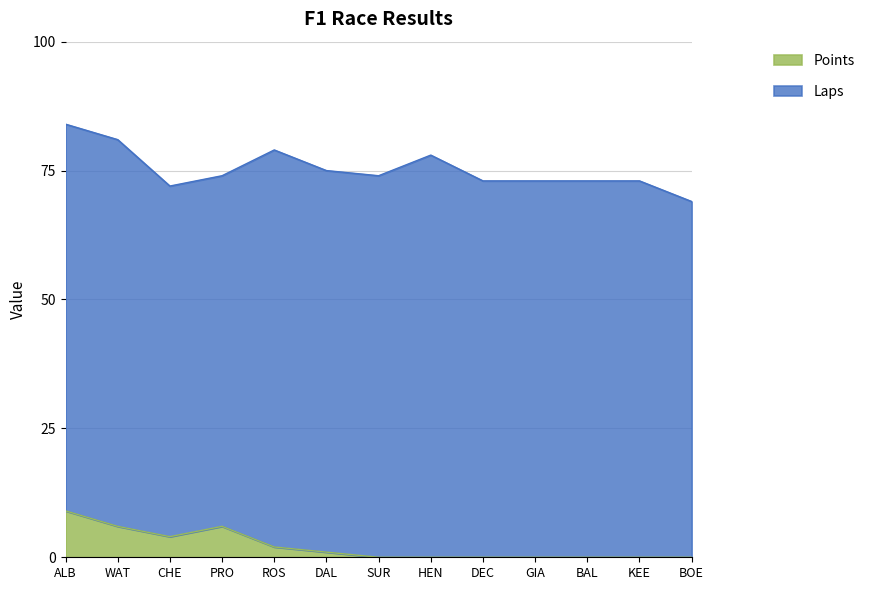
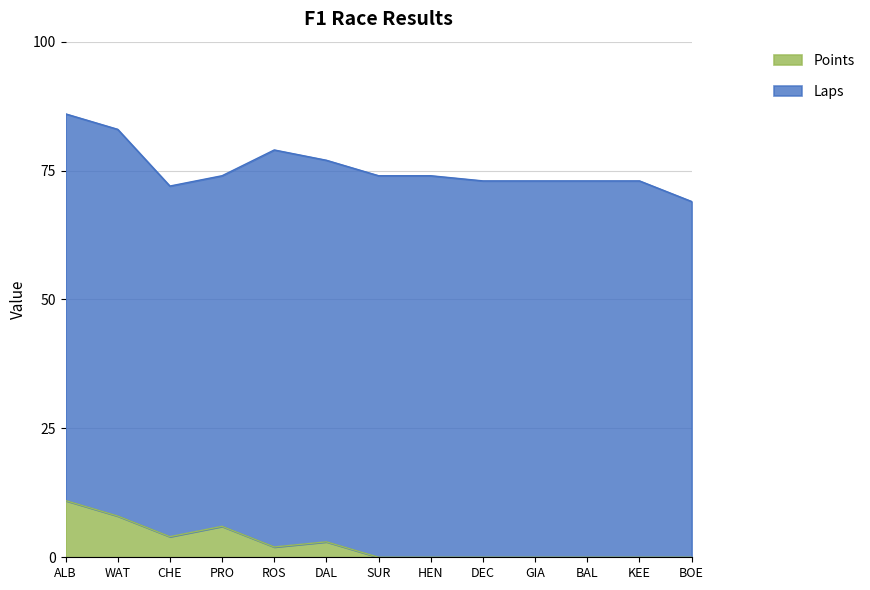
Points, ALB: 9 -> 11
Points, WAT: 6 -> 8
Points, DAL: 1 -> 3
Laps, HEN: 78 -> 74
